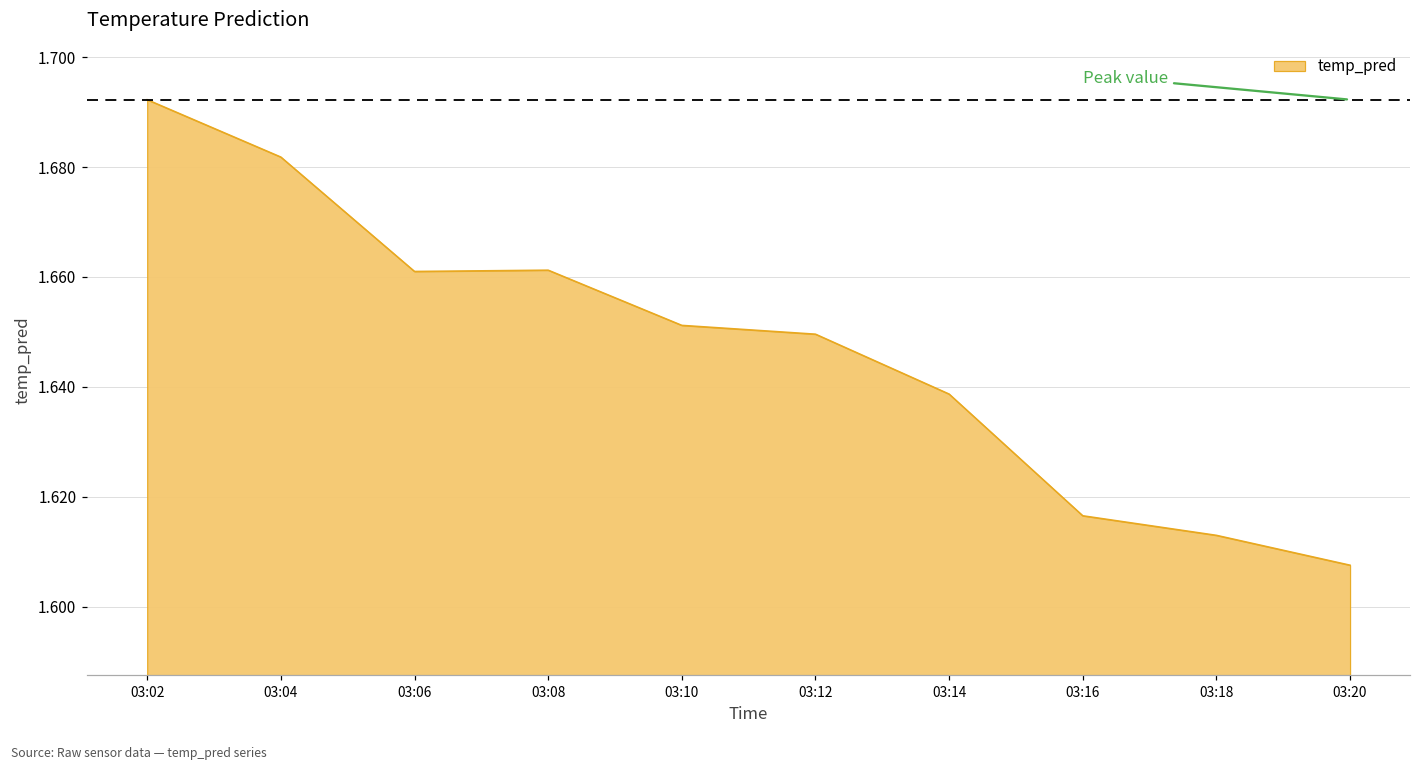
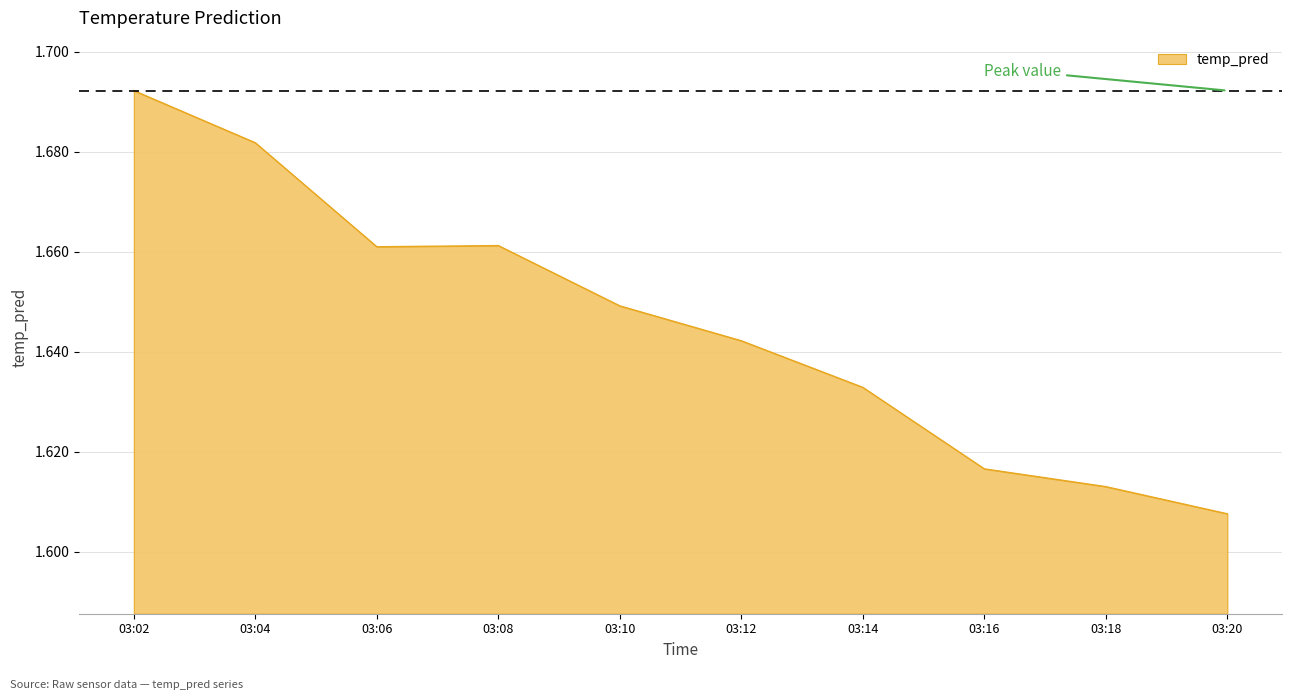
03:10: 1.651 -> 1.649
03:12: 1.650 -> 1.642
03:14: 1.639 -> 1.633
